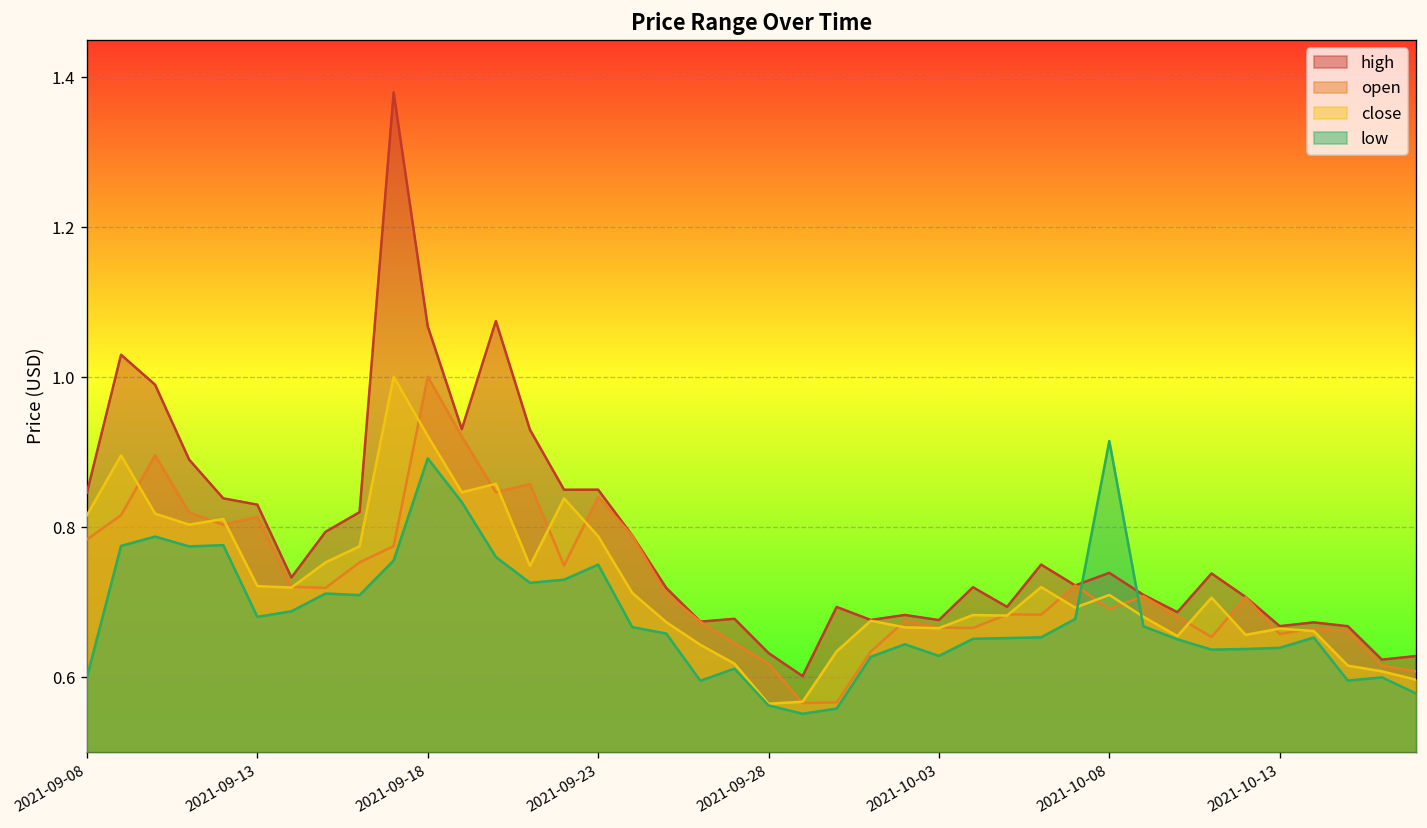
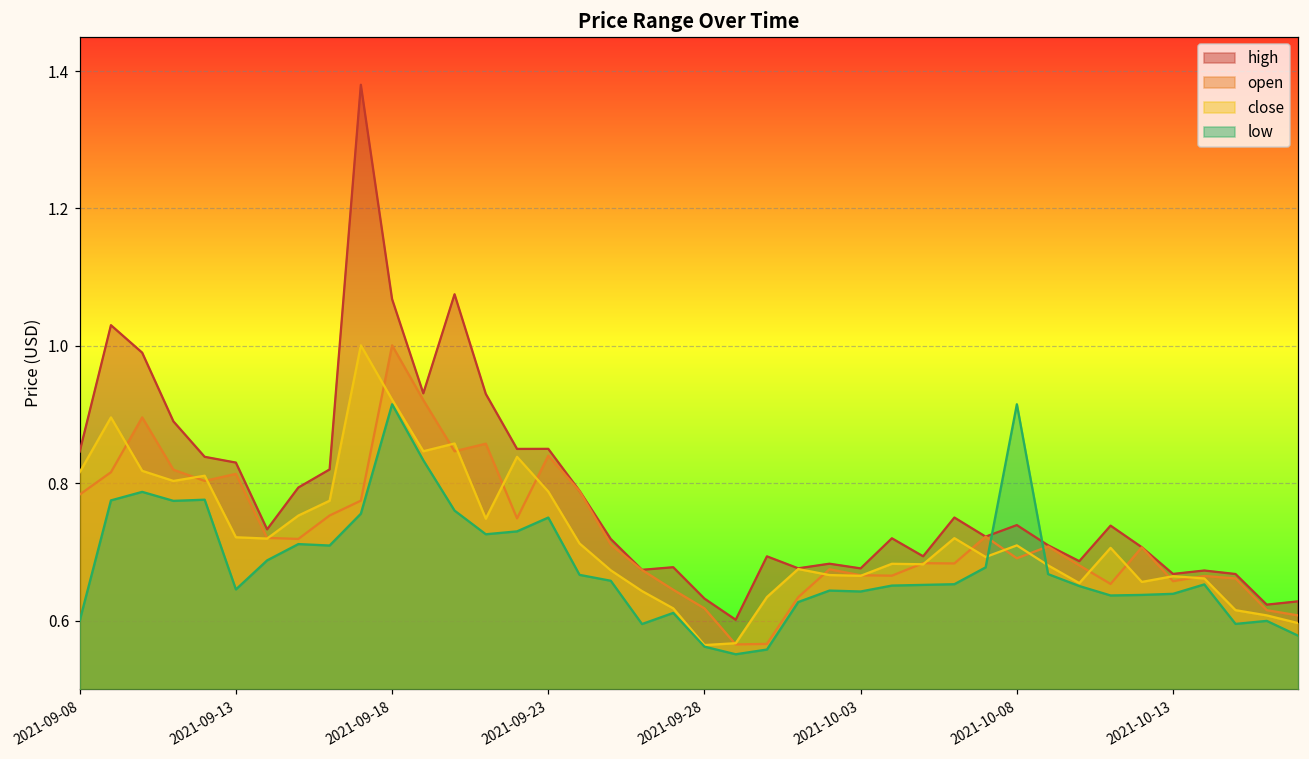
low, 2021-09-13: 0.68 -> 0.65
low, 2021-09-18: 0.89 -> 0.91
low, 2021-10-03: 0.63 -> 0.64
